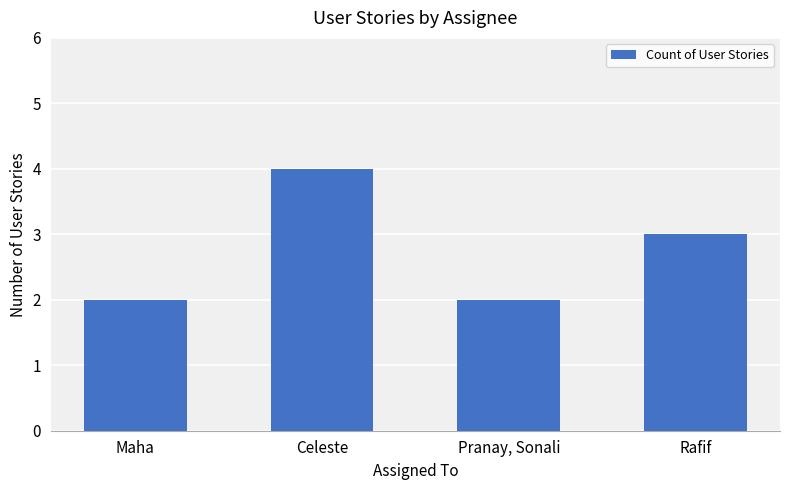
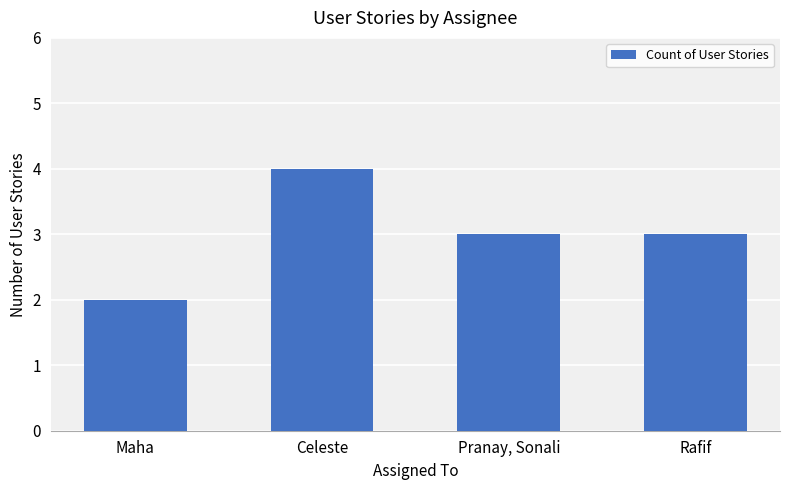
Pranay, Sonali: 2 -> 3
